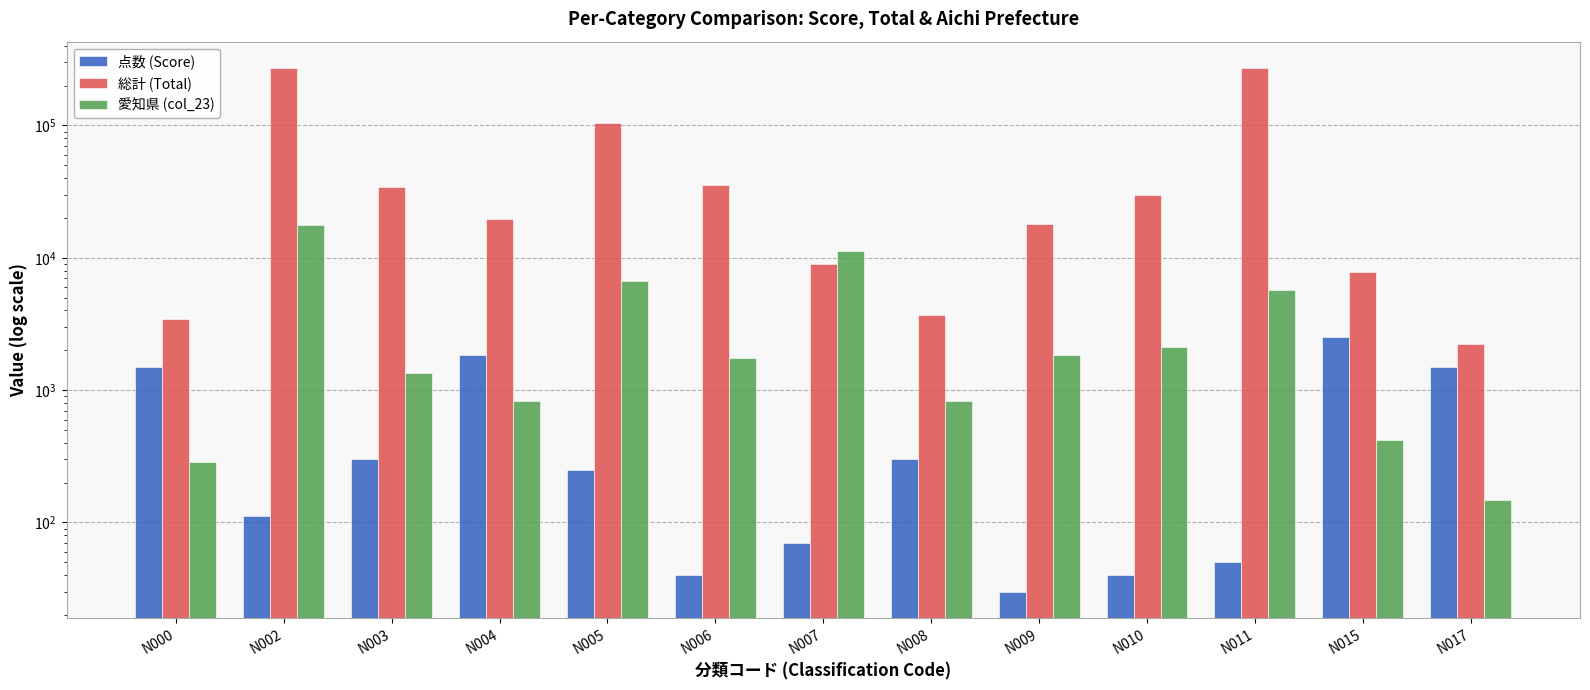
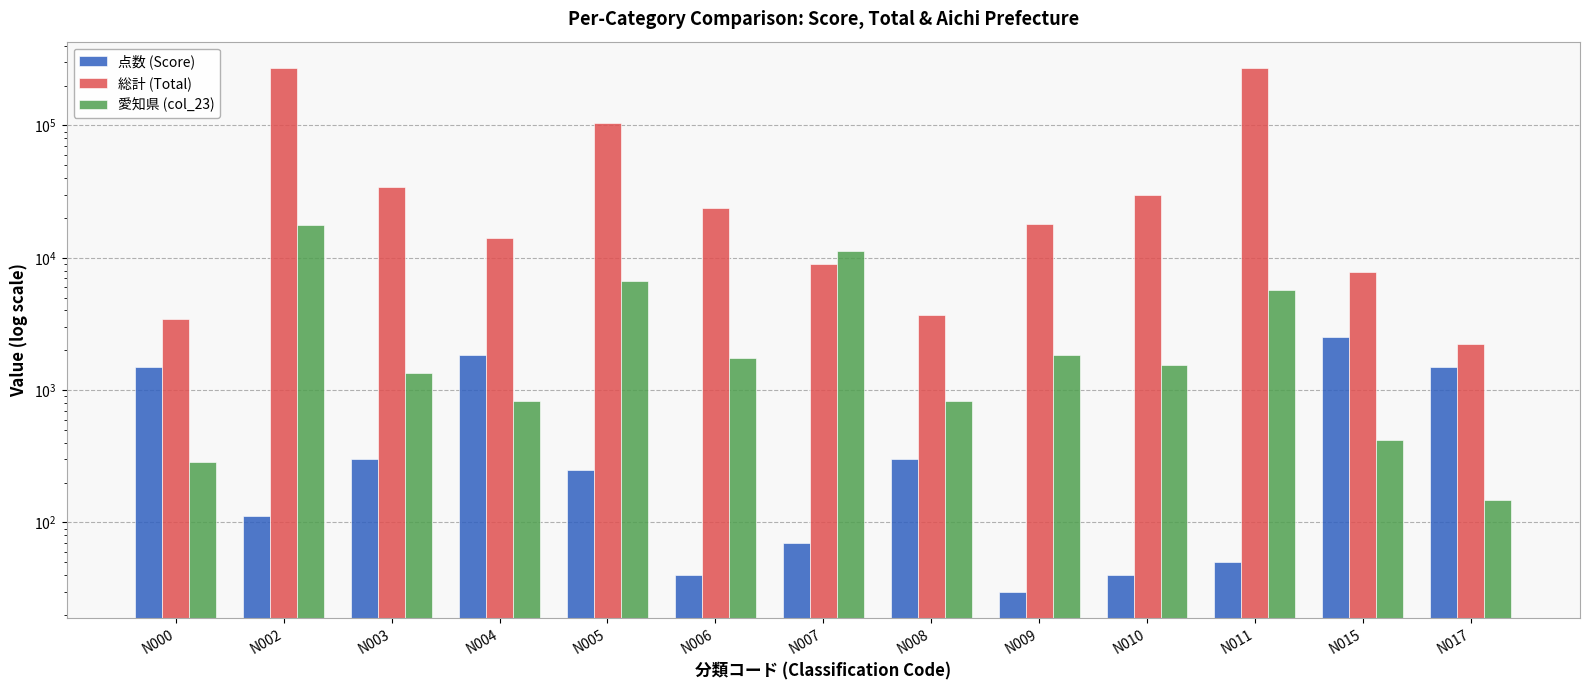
総計 (Total), N004: 20000 -> 14000
総計 (Total), N006: 35000 -> 24000
愛知県 (col_23), N010: 2100 -> 1500
